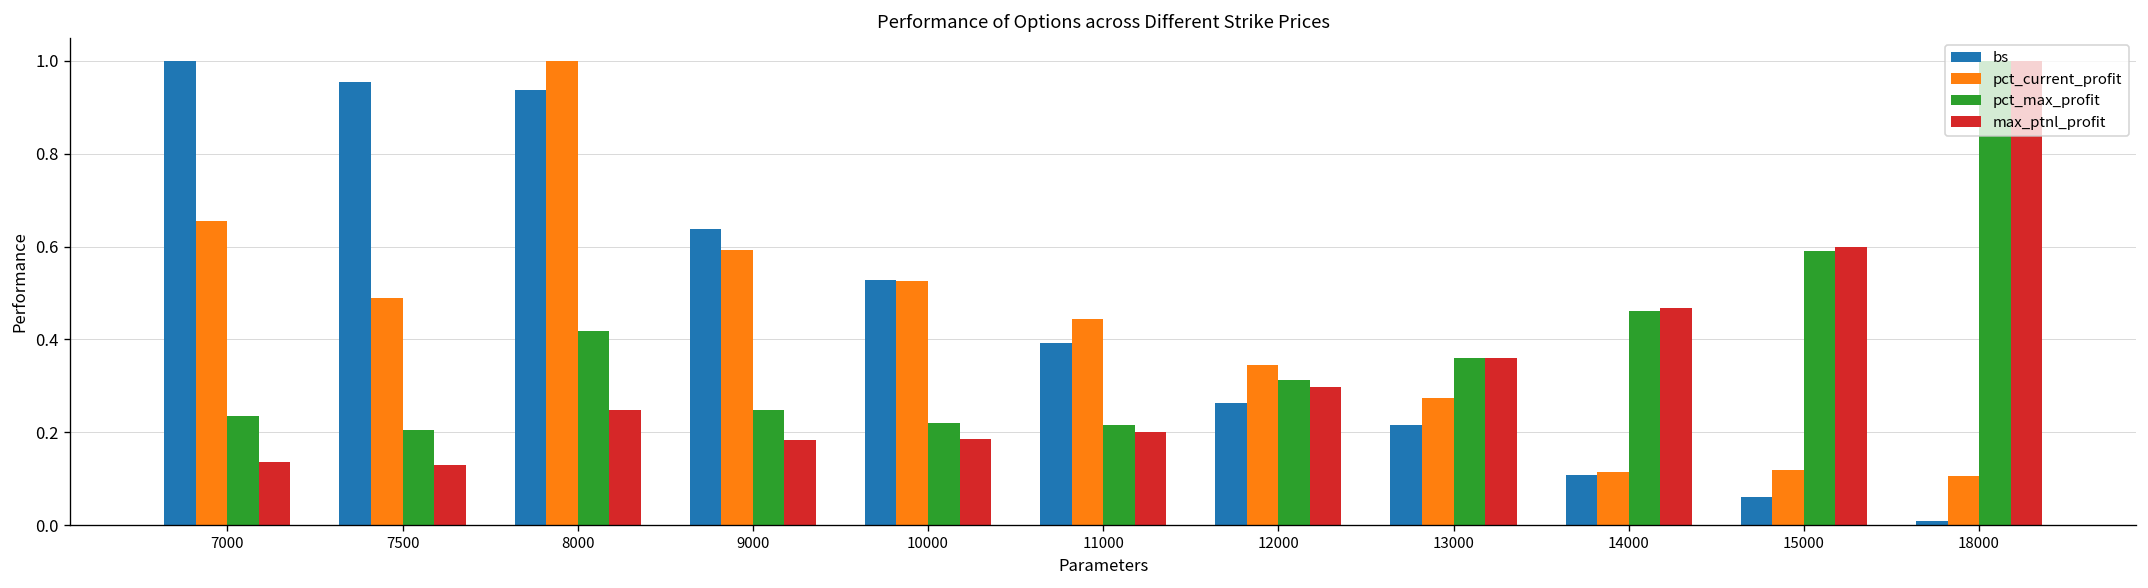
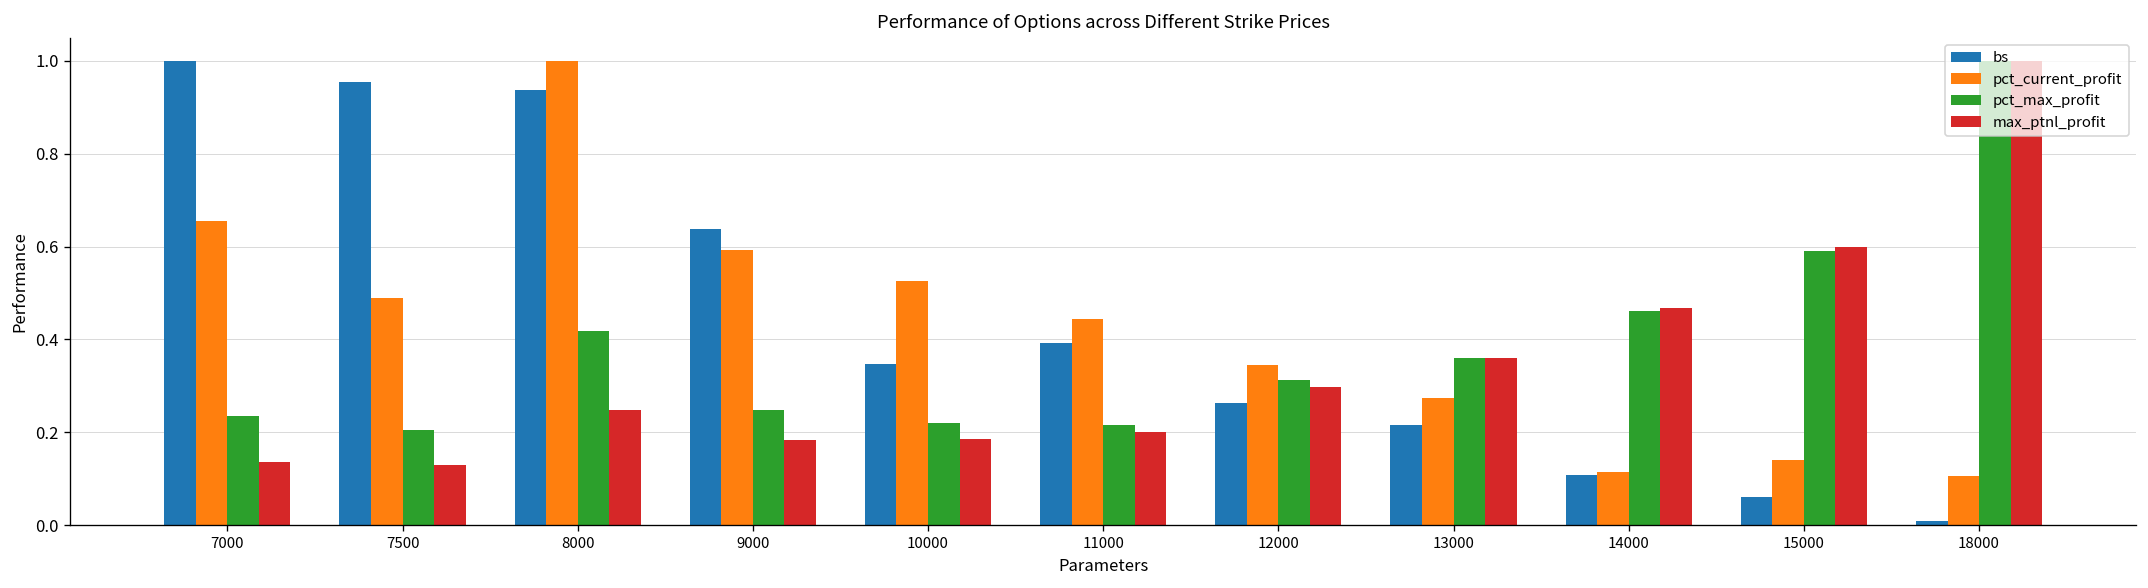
bs, 10000: 0.53 -> 0.35
pct_current_profit, 15000: 0.12 -> 0.14
